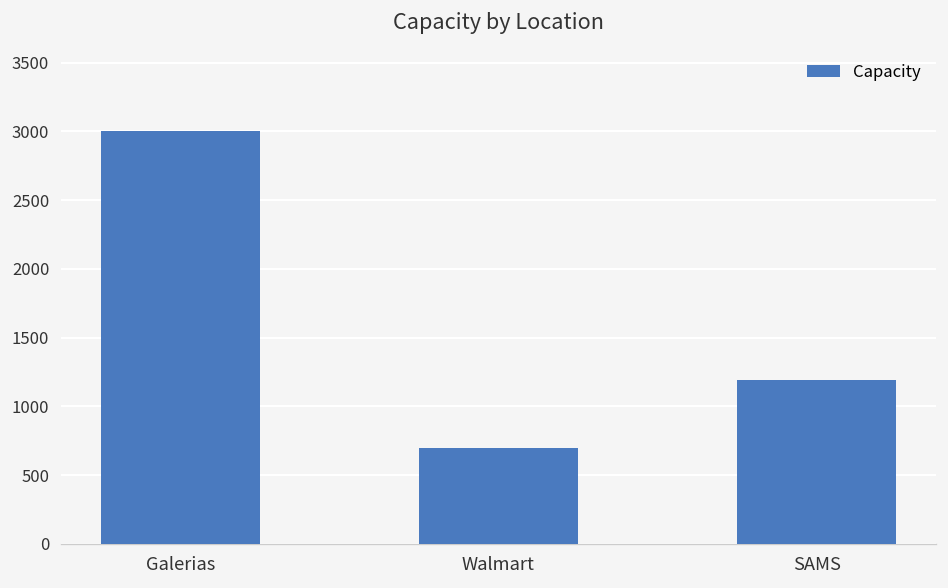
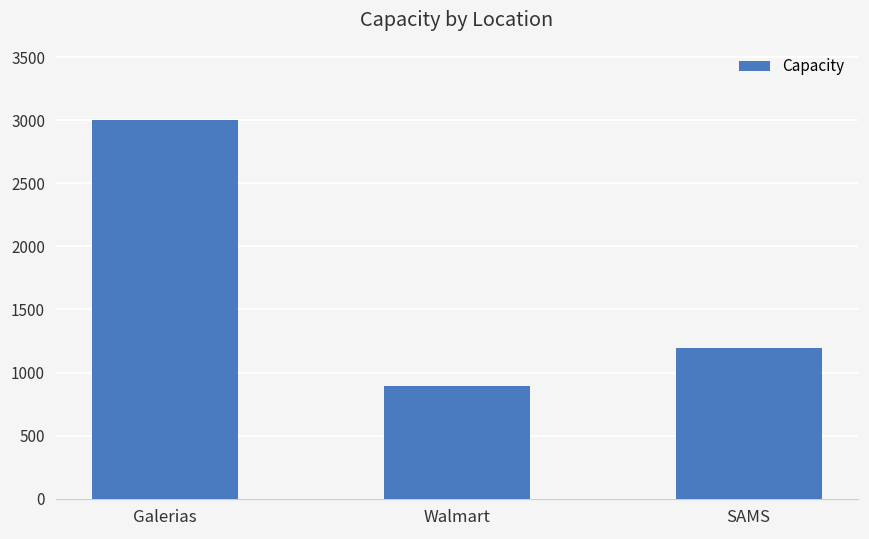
Walmart: 700 -> 900
